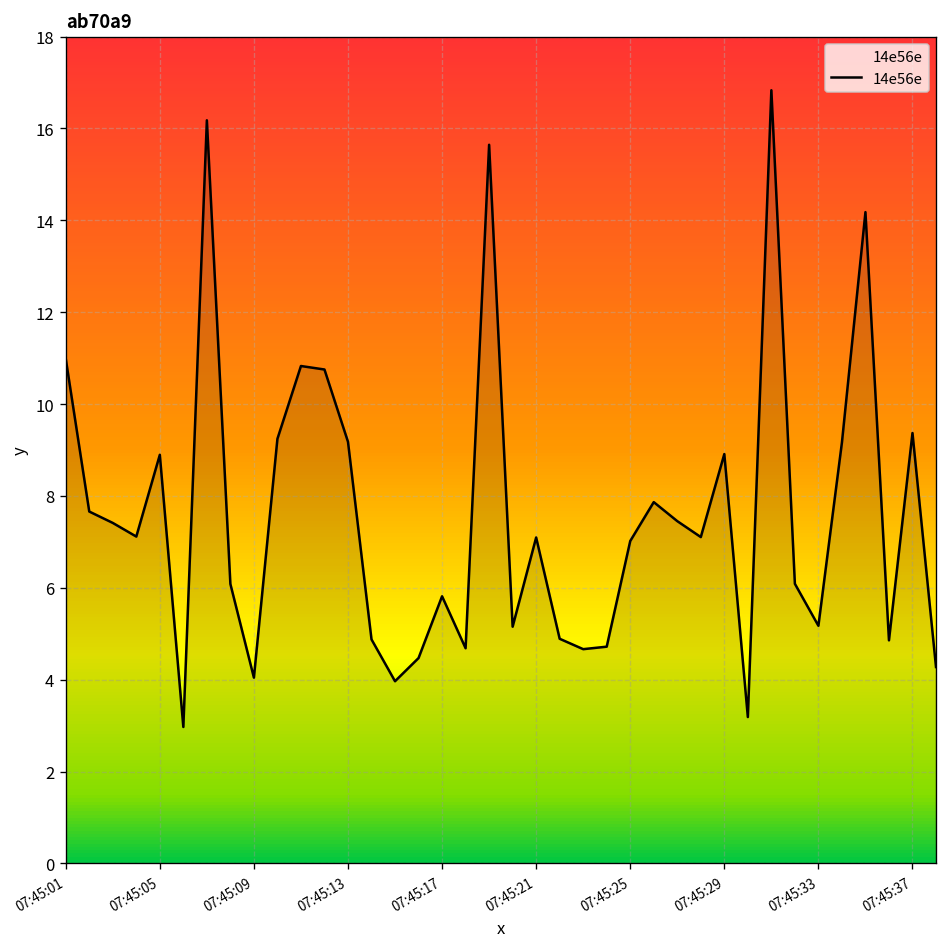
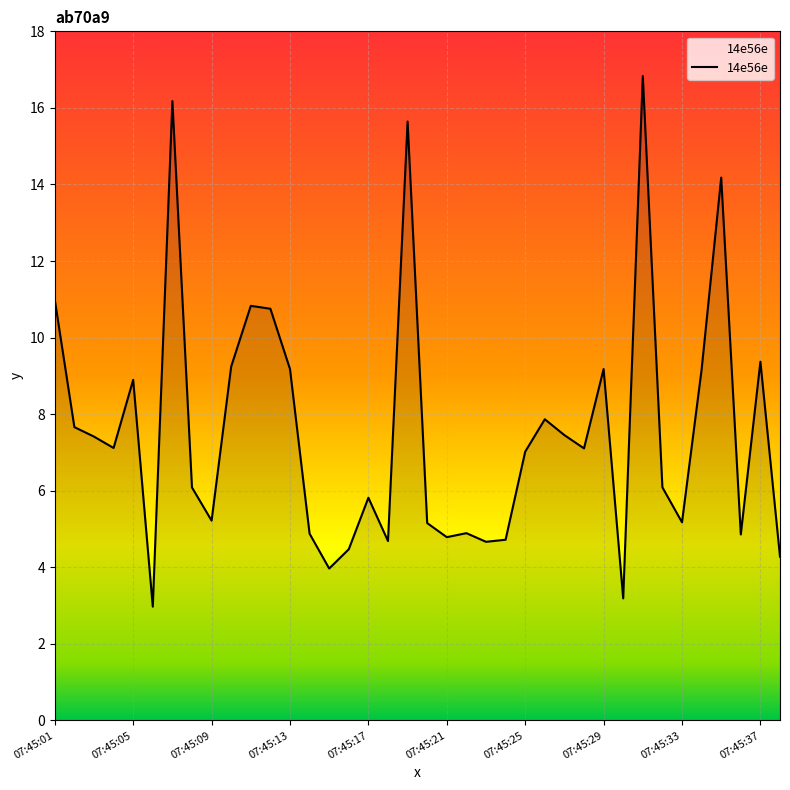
07:45:09: 4.0 -> 5.2
07:45:21: 7.1 -> 4.8
07:45:29: 8.9 -> 9.2
